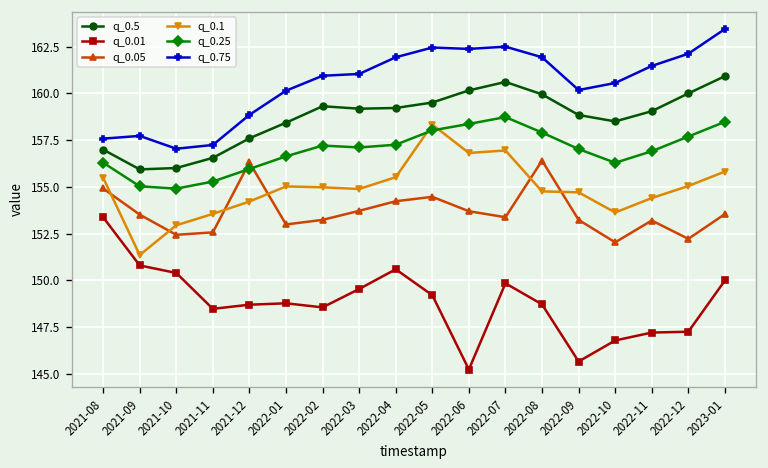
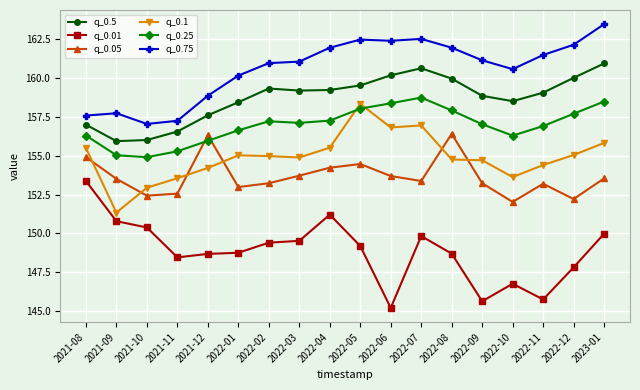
q_0.01, 2022-02: 148.5 -> 149.4
q_0.01, 2022-04: 150.6 -> 151.2
q_0.75, 2022-09: 160.2 -> 161.1
q_0.01, 2022-11: 147.2 -> 145.8
q_0.01, 2022-12: 147.2 -> 147.8
